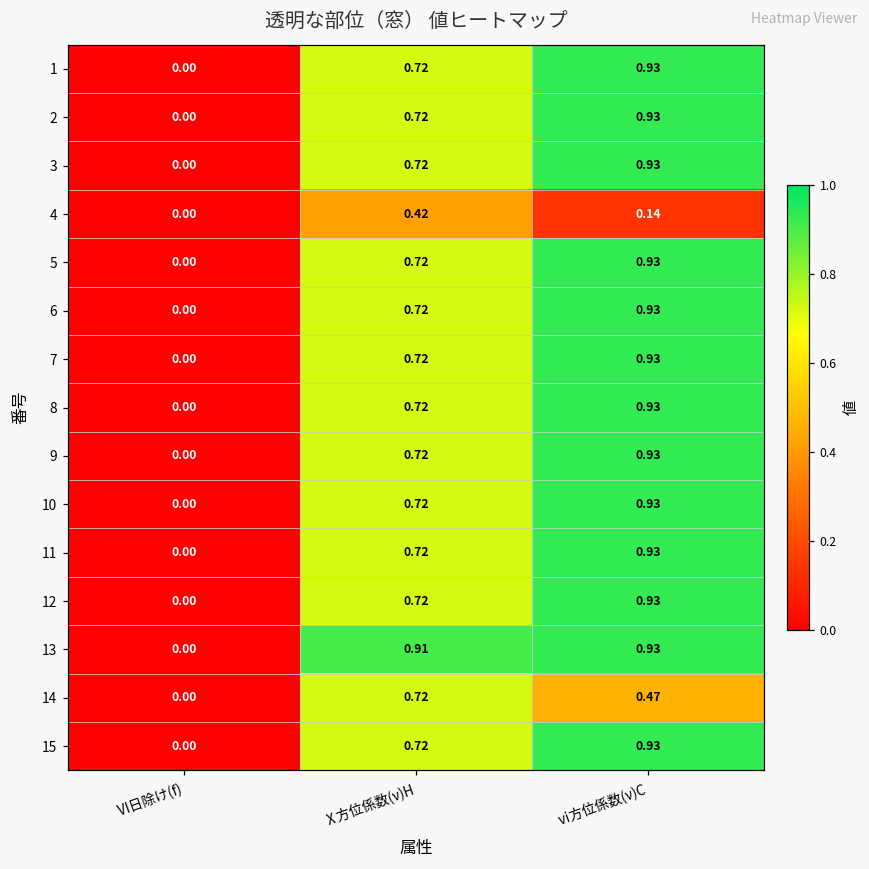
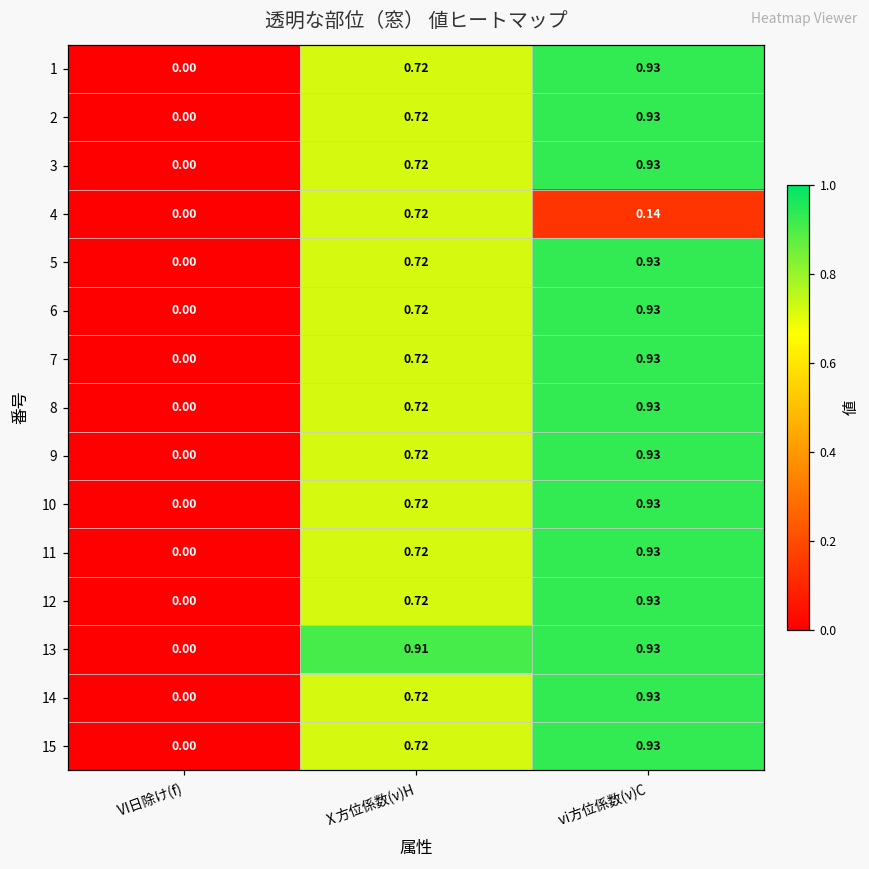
4, Ⅹ方位係数(ν)H: 0.42 -> 0.72
14, ⅵ方位係数(ν)C: 0.47 -> 0.93
